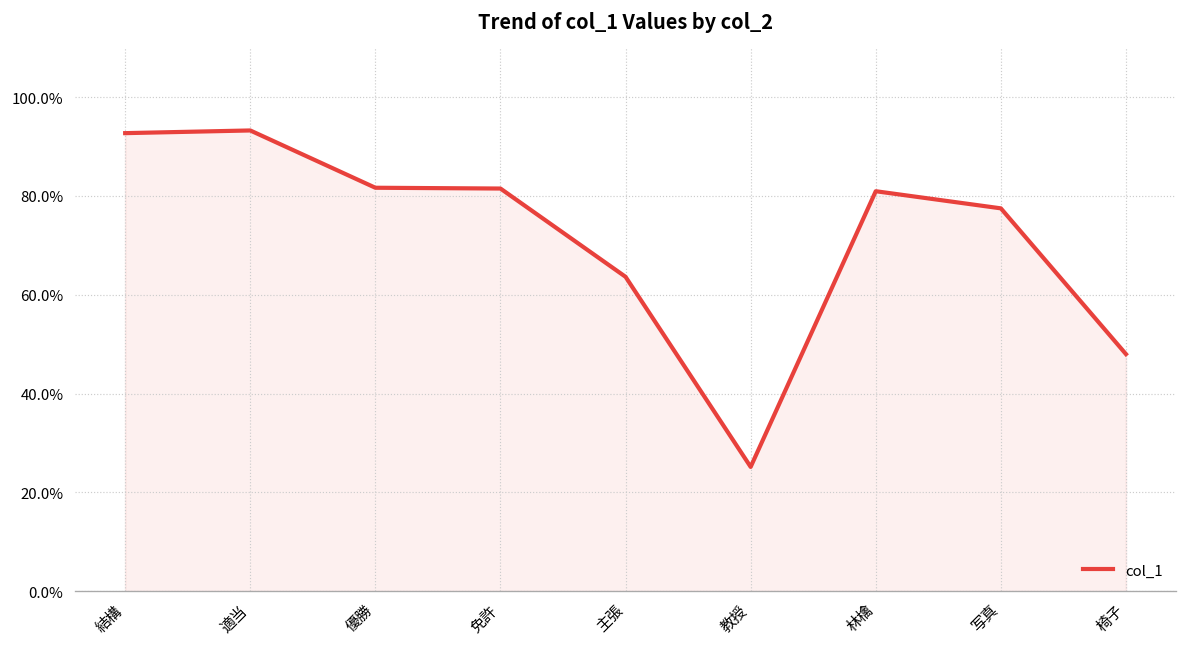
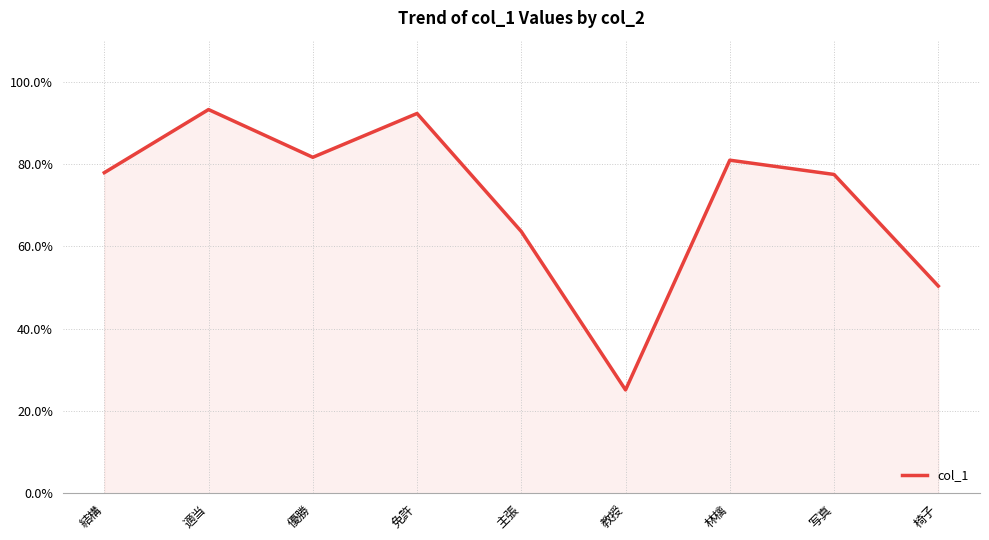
結構: 93% -> 78%
免許: 82% -> 92%
椅子: 48% -> 50%
